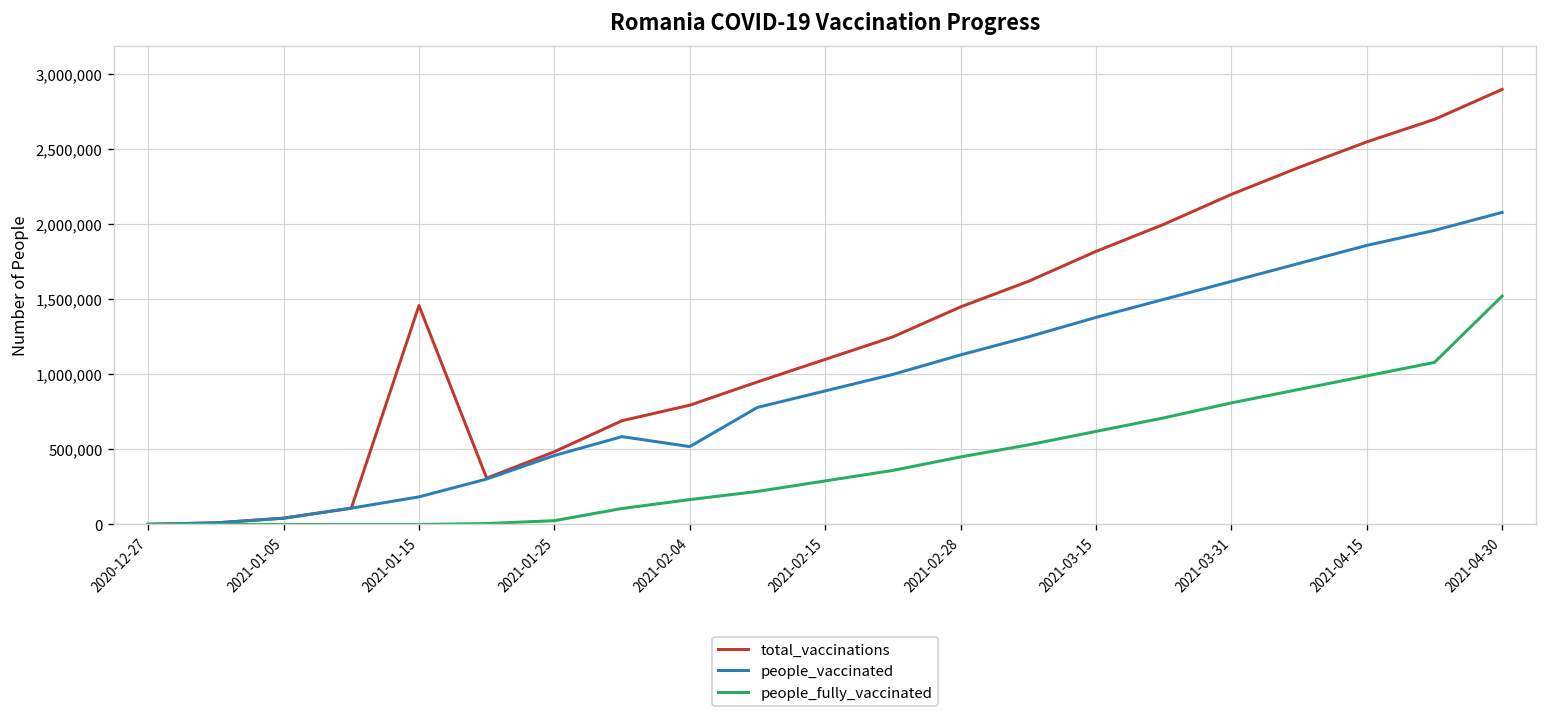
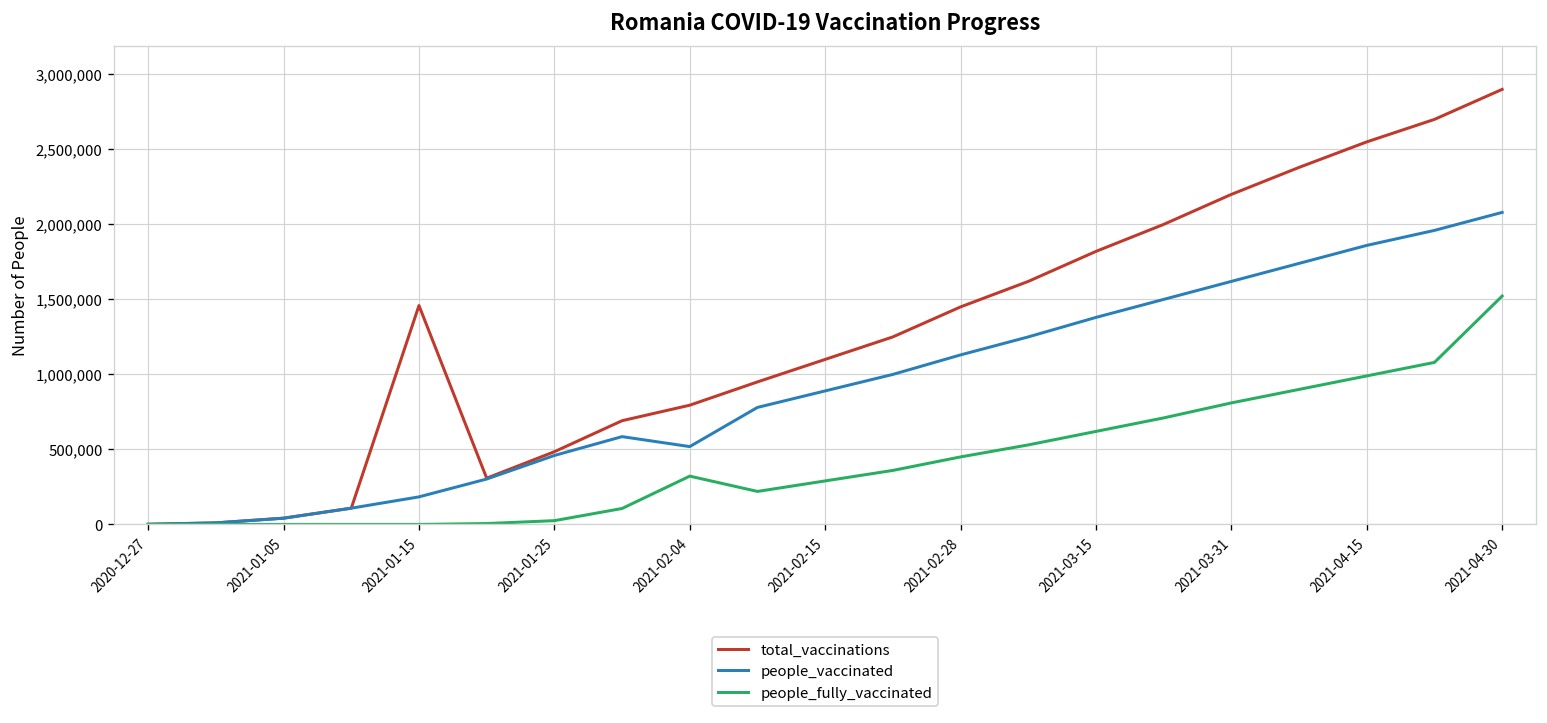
people_fully_vaccinated, 2021-02-04: 170,000 -> 320,000
